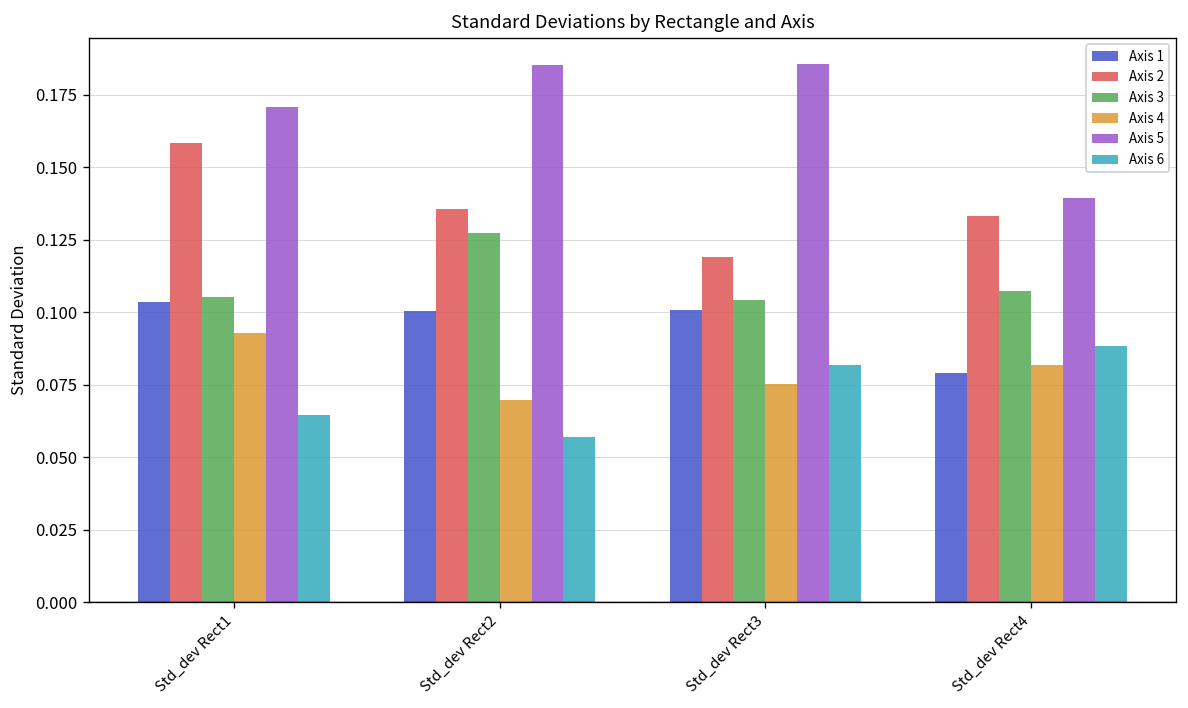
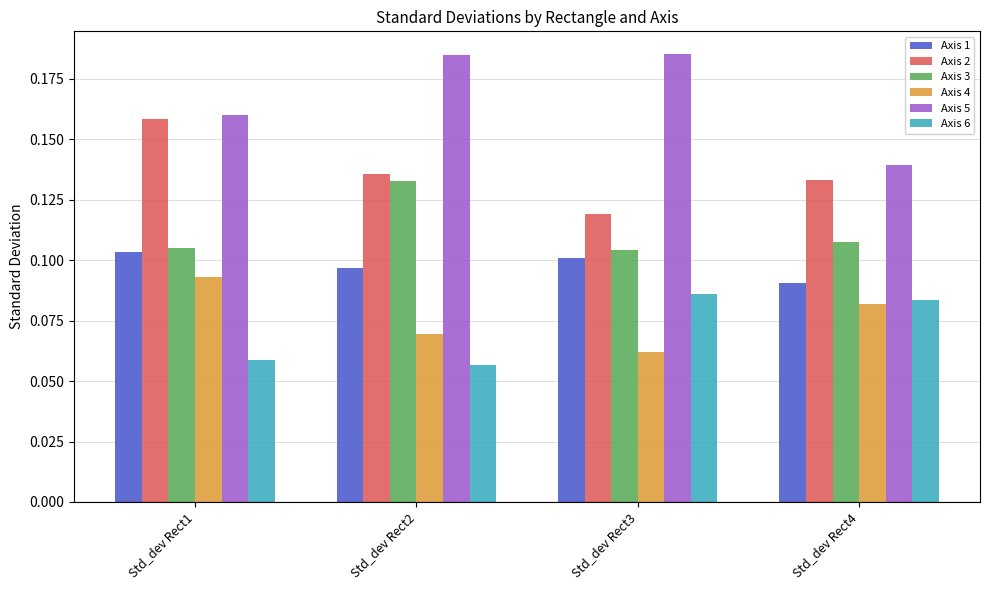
Axis 5, Std_dev Rect1: 0.171 -> 0.160
Axis 6, Std_dev Rect1: 0.065 -> 0.059
Axis 1, Std_dev Rect2: 0.100 -> 0.097
Axis 3, Std_dev Rect2: 0.127 -> 0.133
Axis 4, Std_dev Rect3: 0.075 -> 0.062
Axis 6, Std_dev Rect3: 0.082 -> 0.086
Axis 1, Std_dev Rect4: 0.079 -> 0.091
Axis 6, Std_dev Rect4: 0.088 -> 0.084
